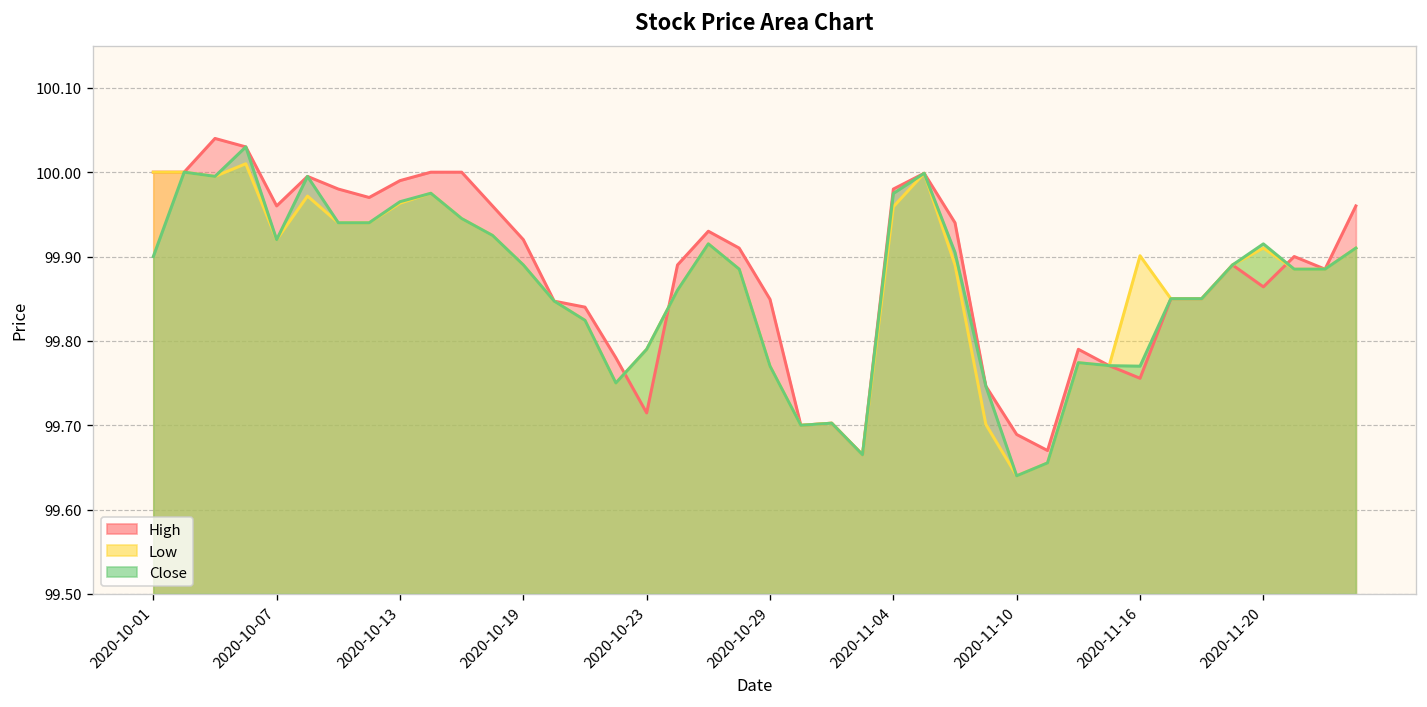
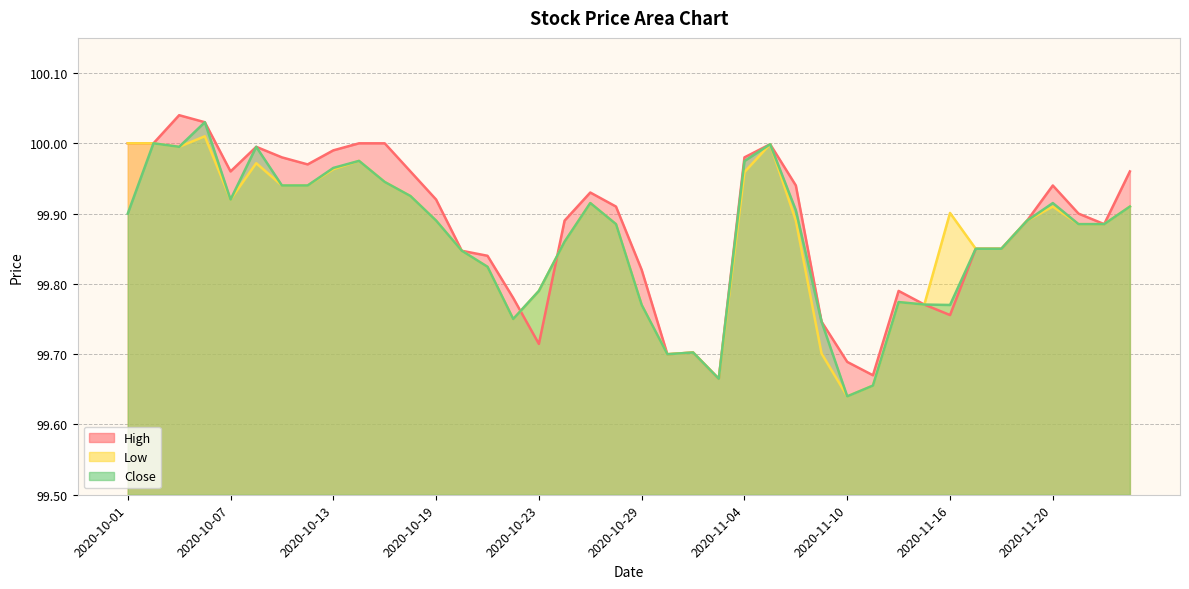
High, 2020-10-29: 99.85 -> 99.82
High, 2020-11-20: 99.86 -> 99.94
